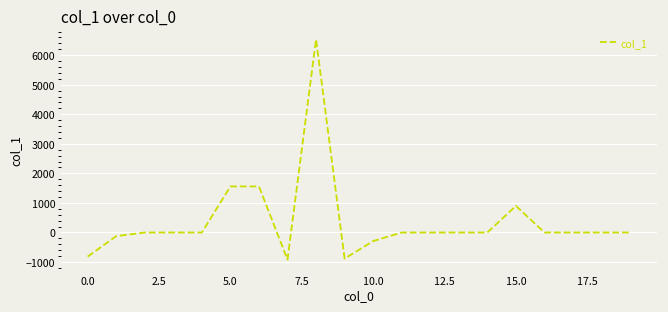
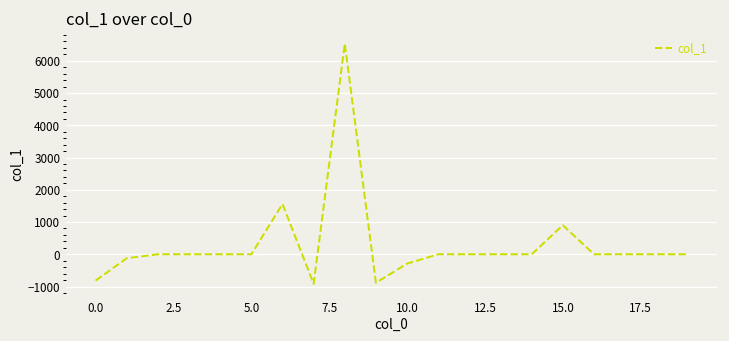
5.0: 1600 -> 0
